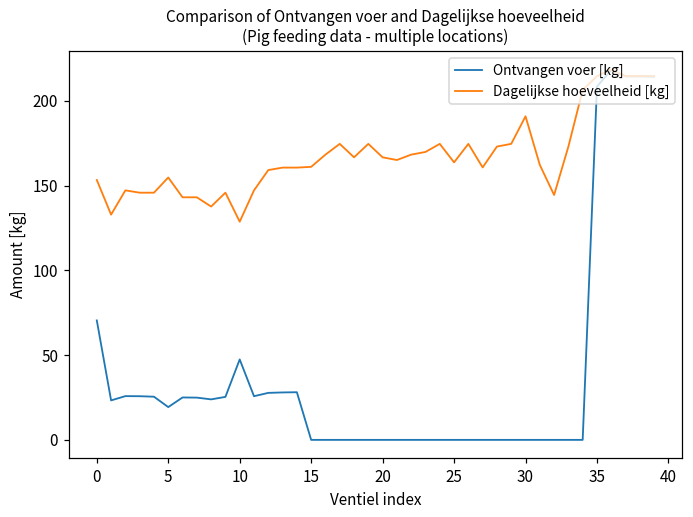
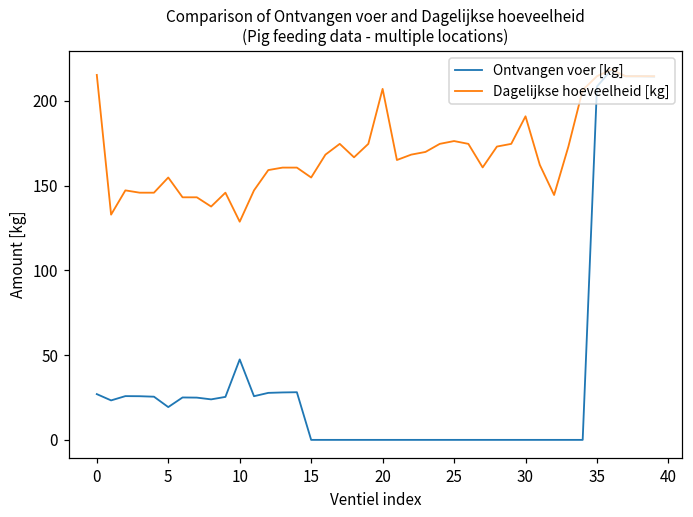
Ontvangen voer [kg], 0: 70 -> 27
Dagelijkse hoeveelheid [kg], 0: 153 -> 215
Dagelijkse hoeveelheid [kg], 15: 161 -> 155
Dagelijkse hoeveelheid [kg], 20: 167 -> 207
Dagelijkse hoeveelheid [kg], 25: 164 -> 176
